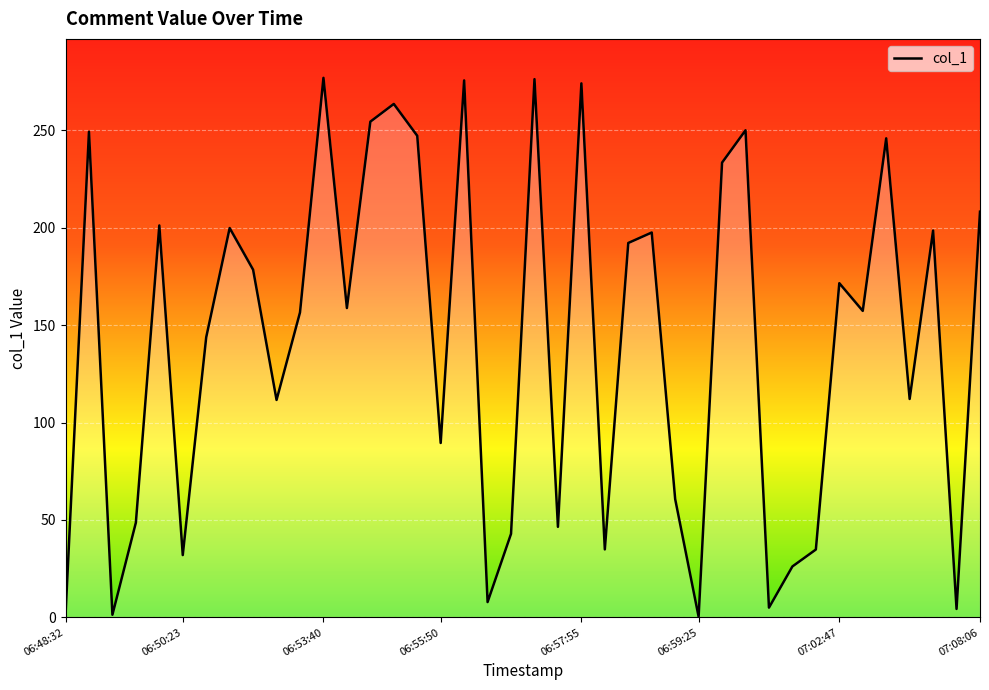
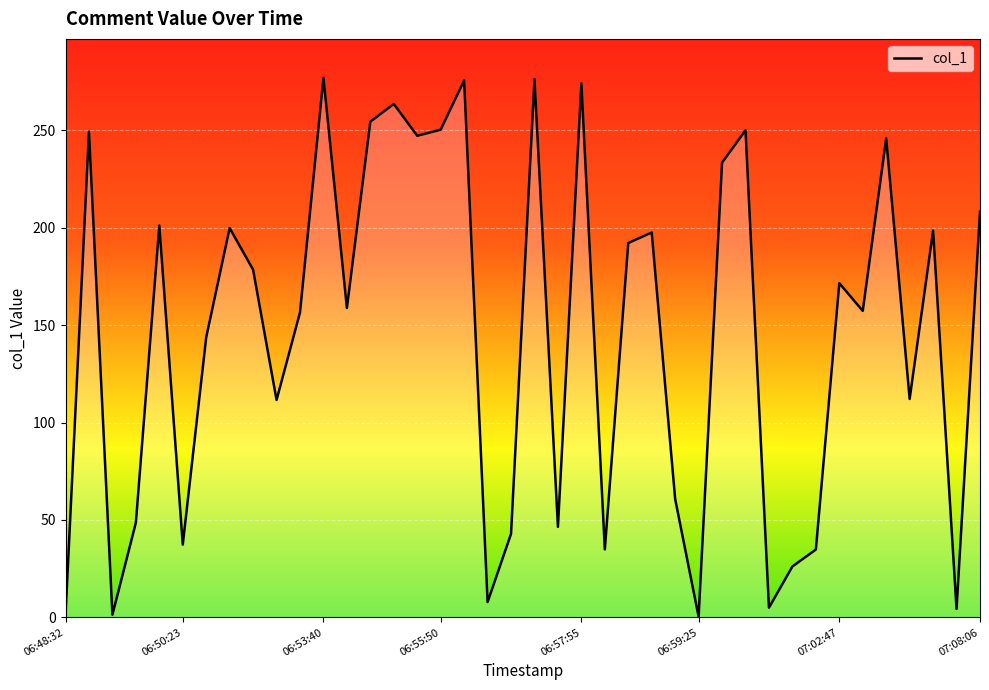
06:50:23: 32 -> 37
06:55:50: 90 -> 250
